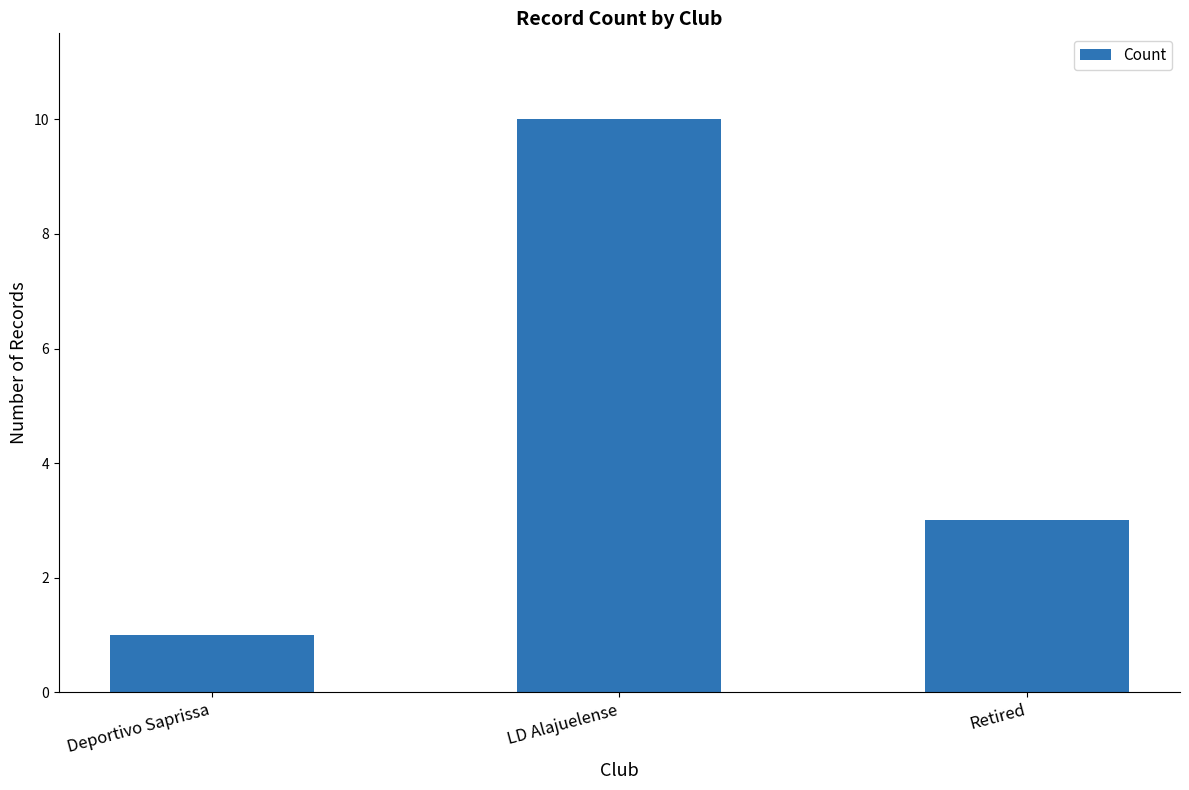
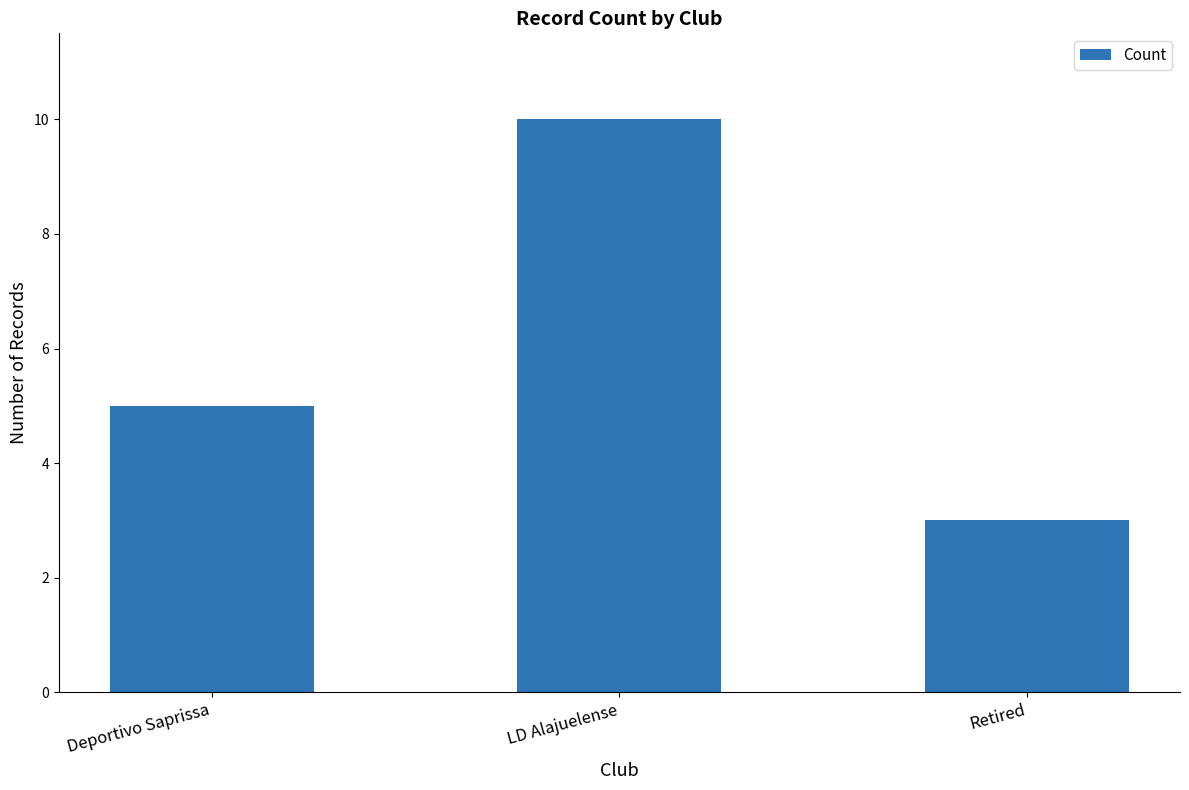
Deportivo Saprissa: 1 -> 5
